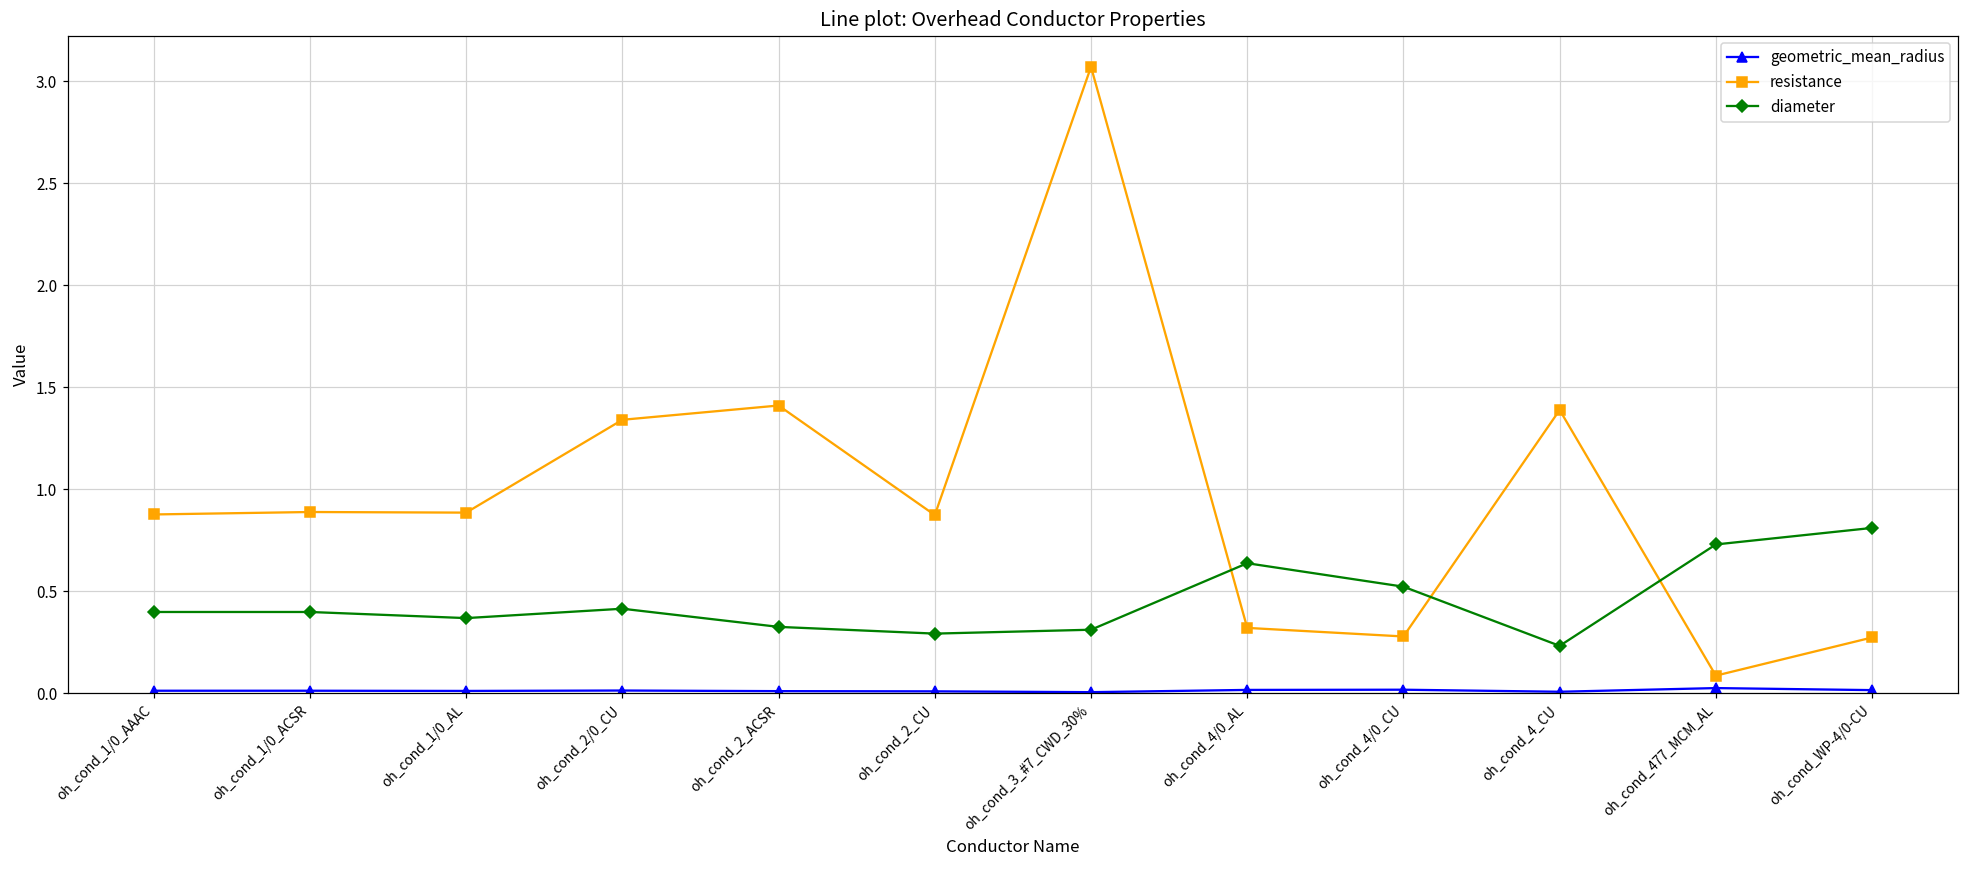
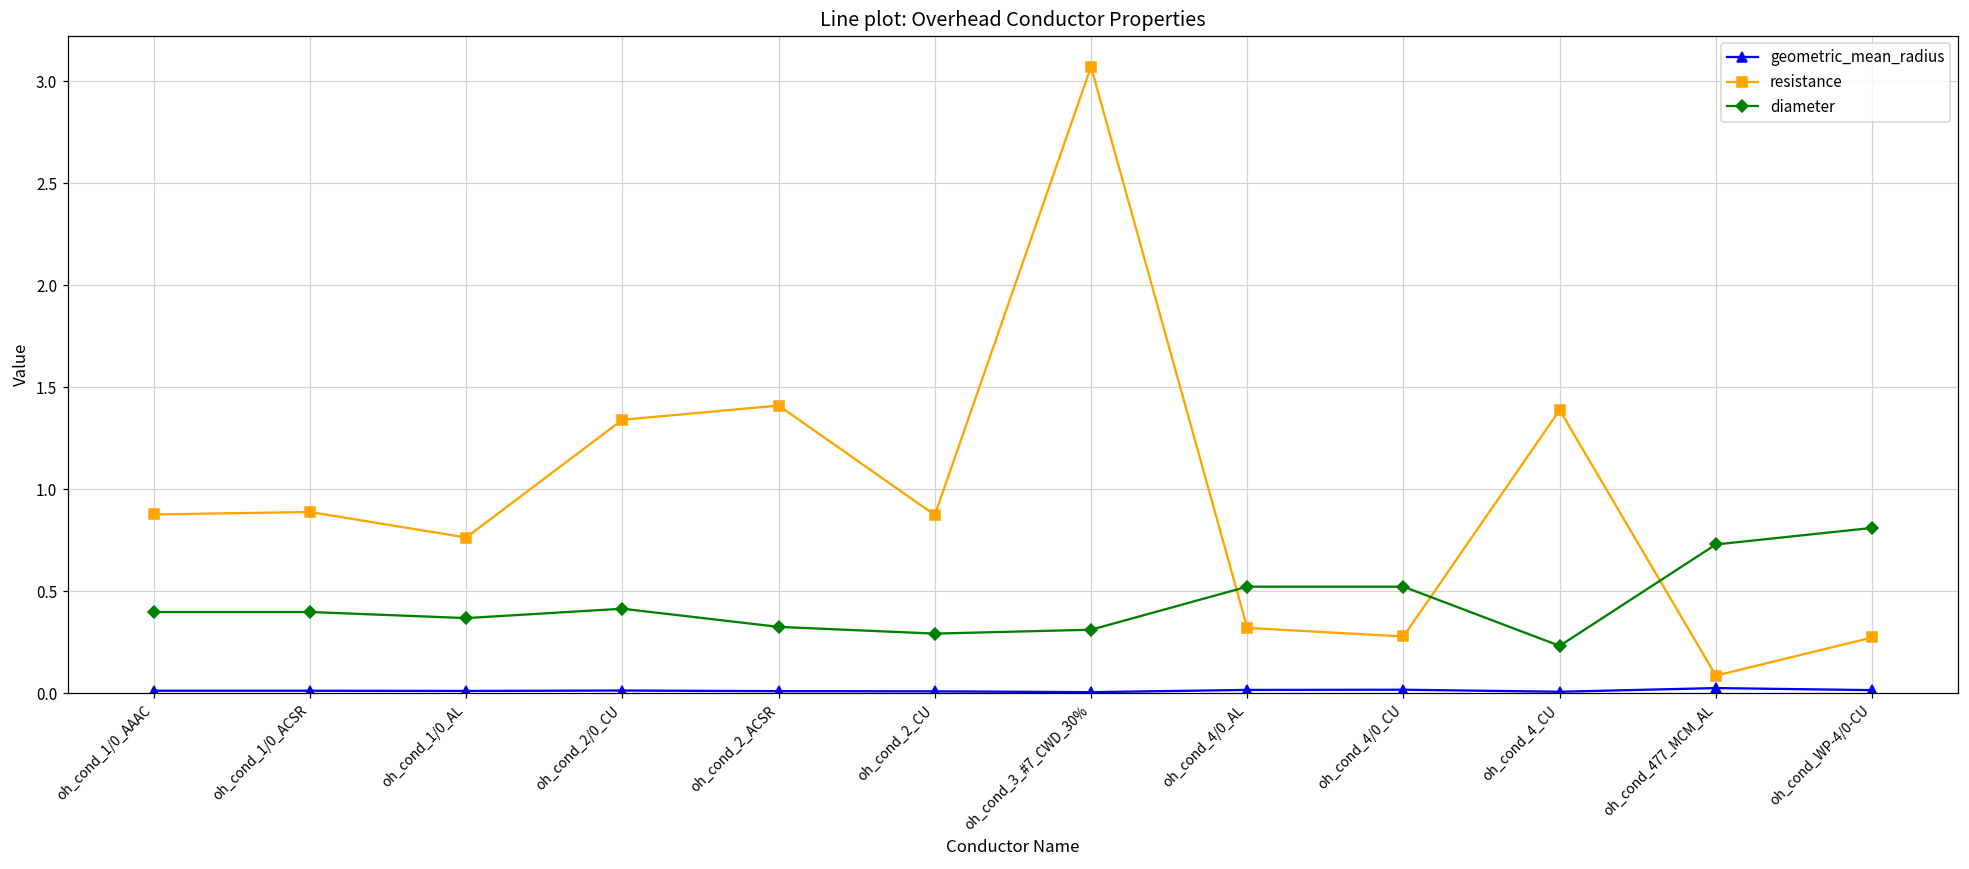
resistance, oh_cond_1/0_AL: 0.89 -> 0.76
diameter, oh_cond_4/0_AL: 0.64 -> 0.52
